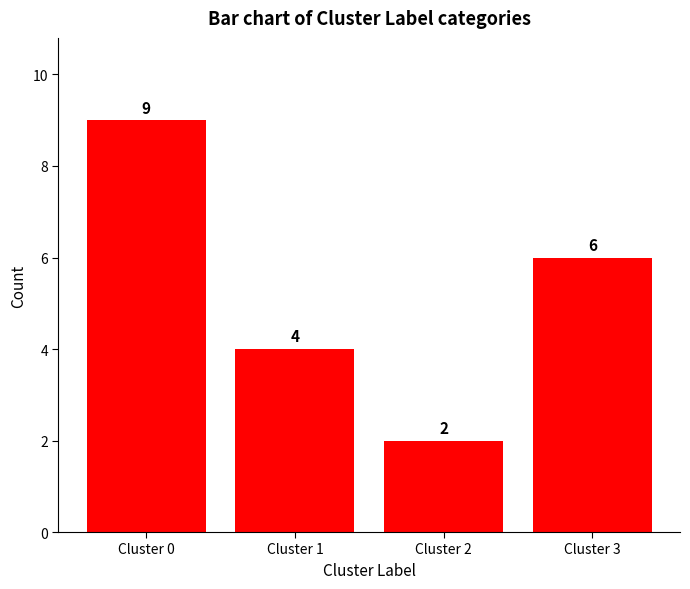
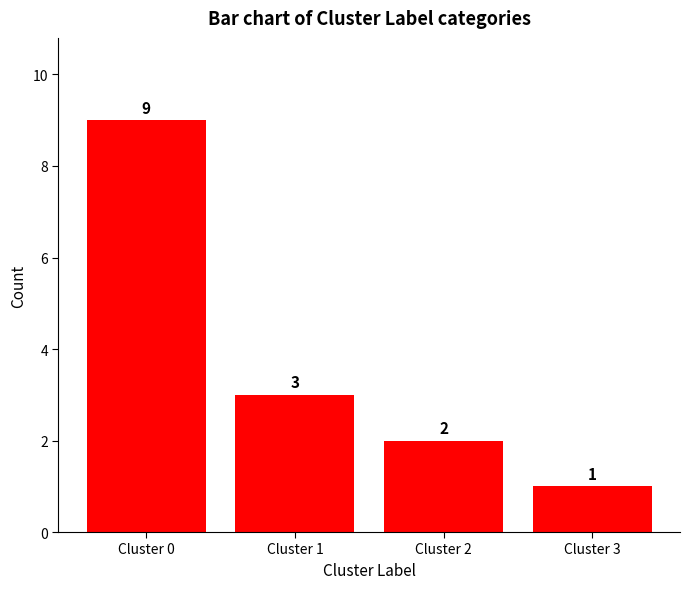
Cluster 1: 4 -> 3
Cluster 3: 6 -> 1
